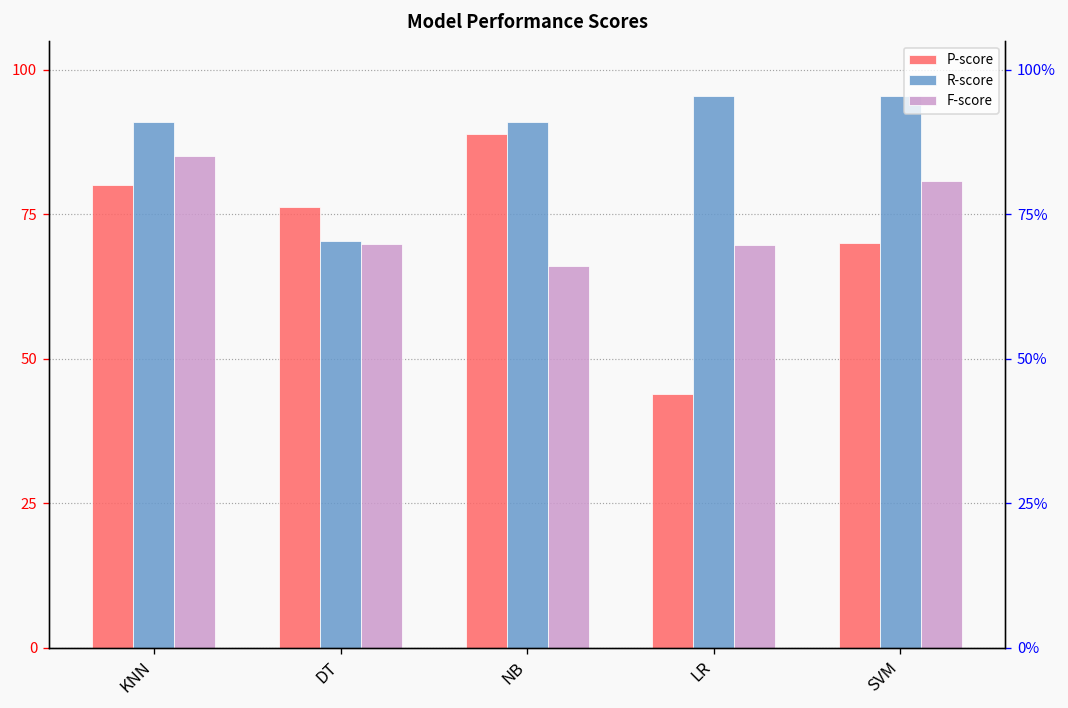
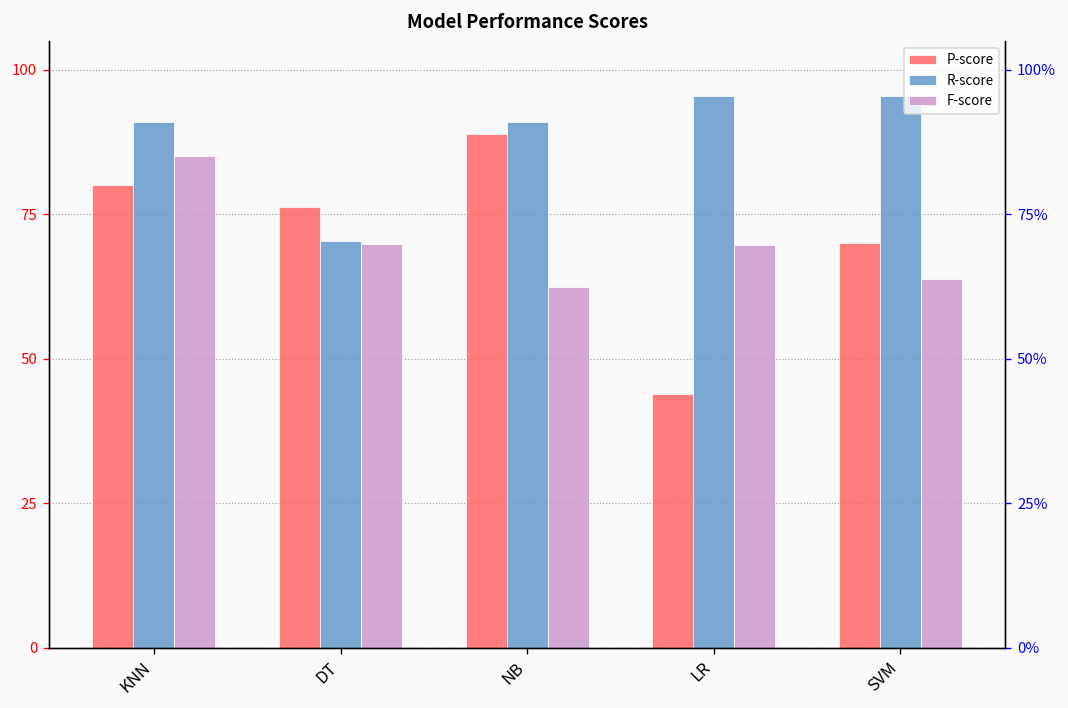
F-score, NB: 66 -> 62
F-score, SVM: 81 -> 64
